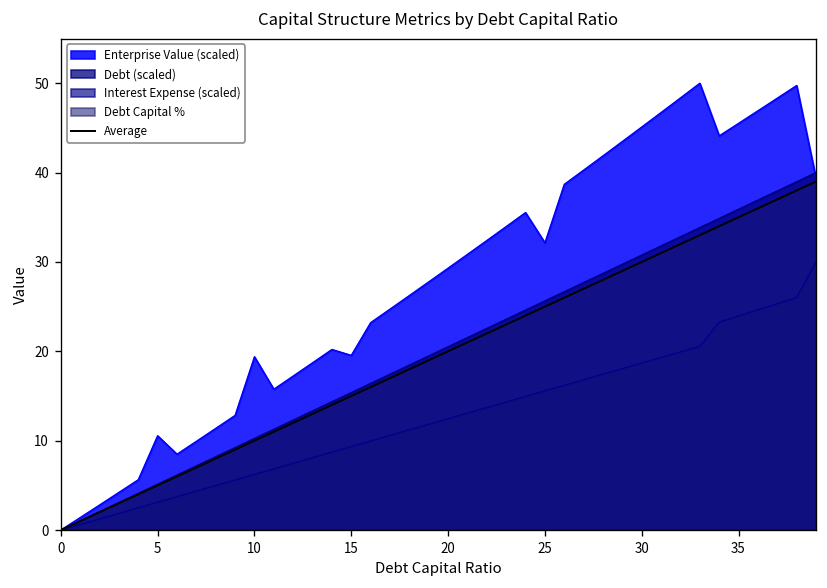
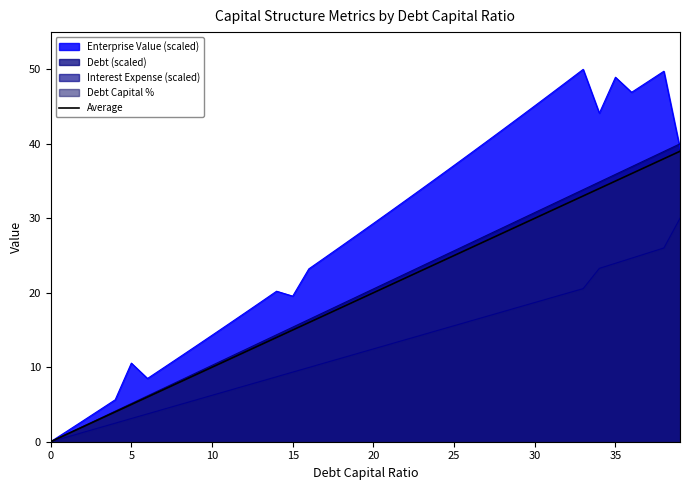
Enterprise Value (scaled), 10: 19 -> 14
Enterprise Value (scaled), 25: 32 -> 37
Enterprise Value (scaled), 35: 46 -> 49
